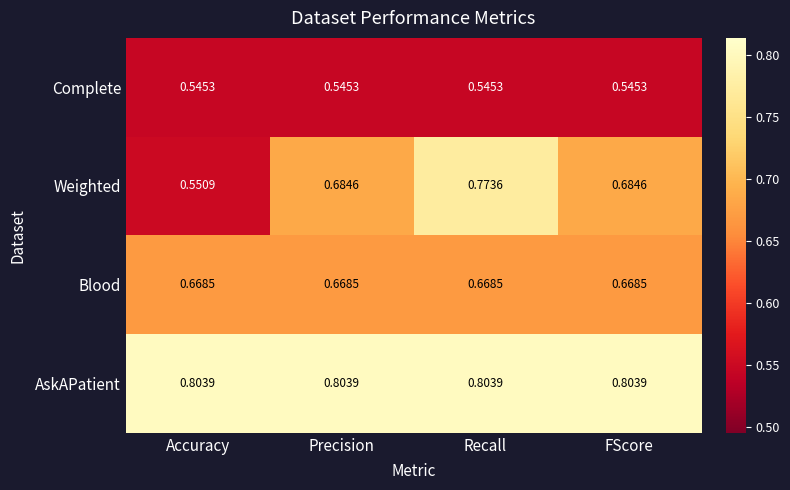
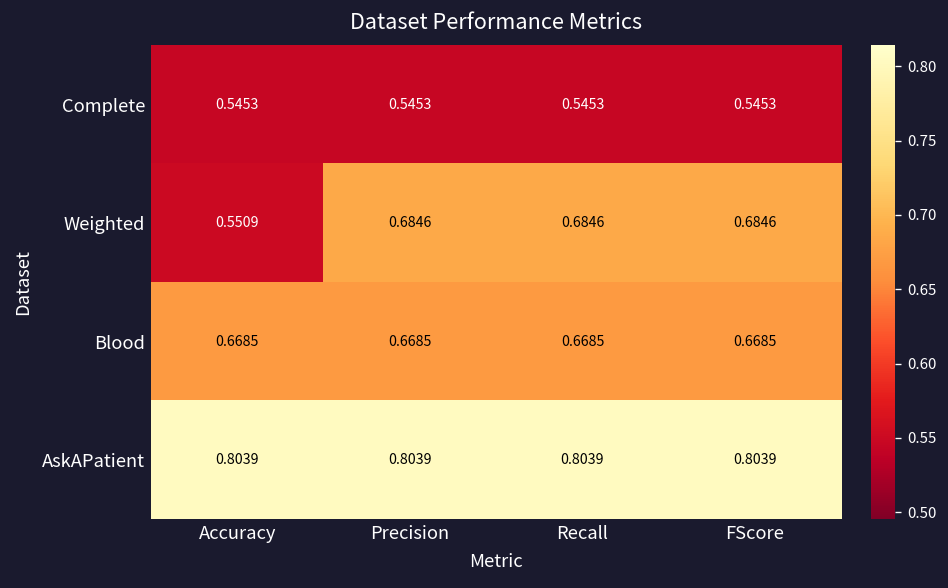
Weighted, Recall: 0.7736 -> 0.6846
